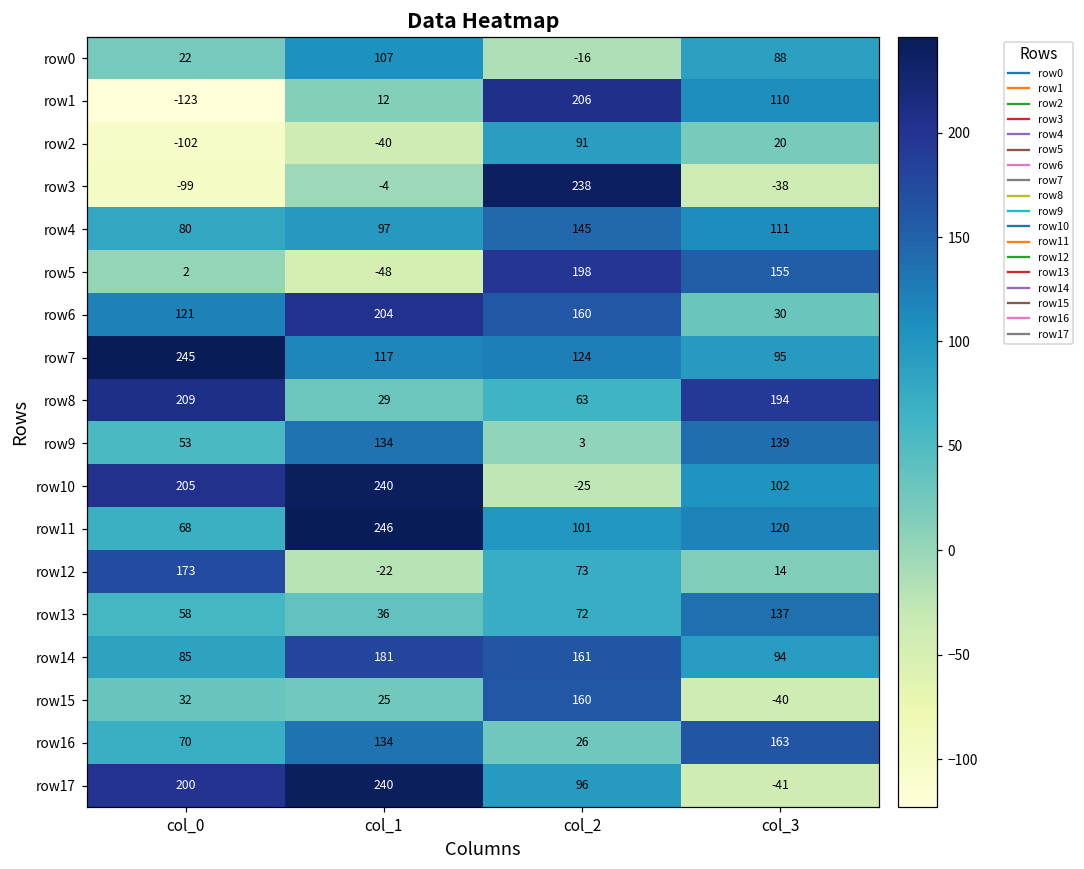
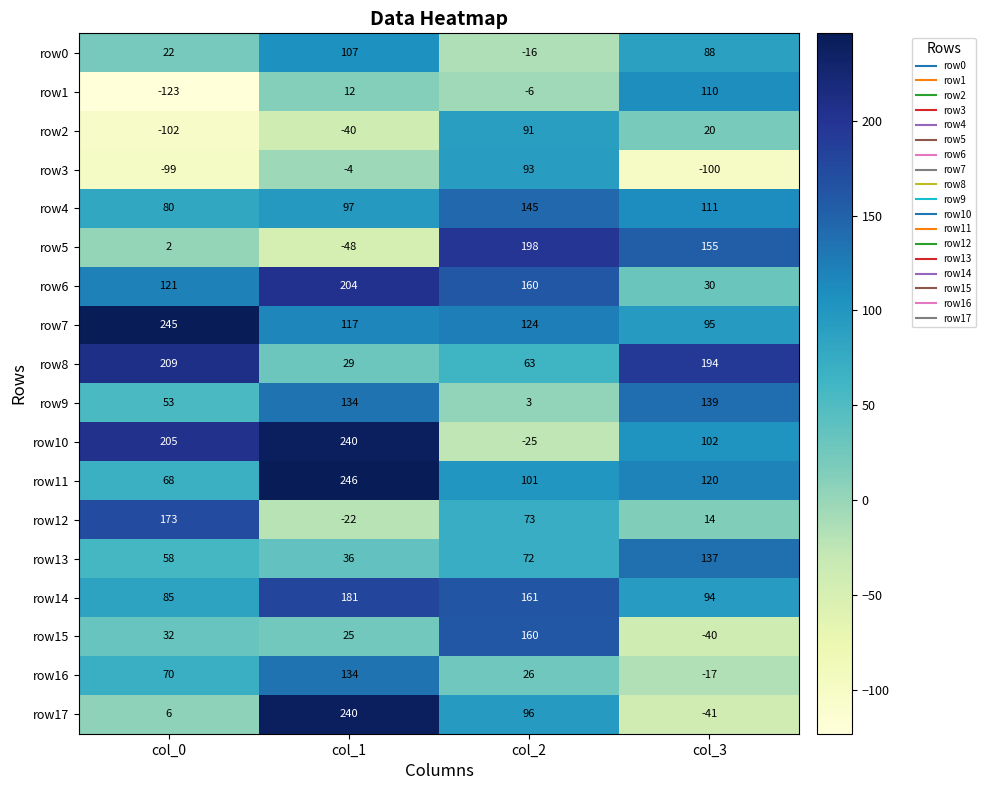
row1, col_2: 206 -> -6
row3, col_2: 238 -> 93
row3, col_3: -38 -> -100
row16, col_3: 163 -> -17
row17, col_0: 200 -> 6
